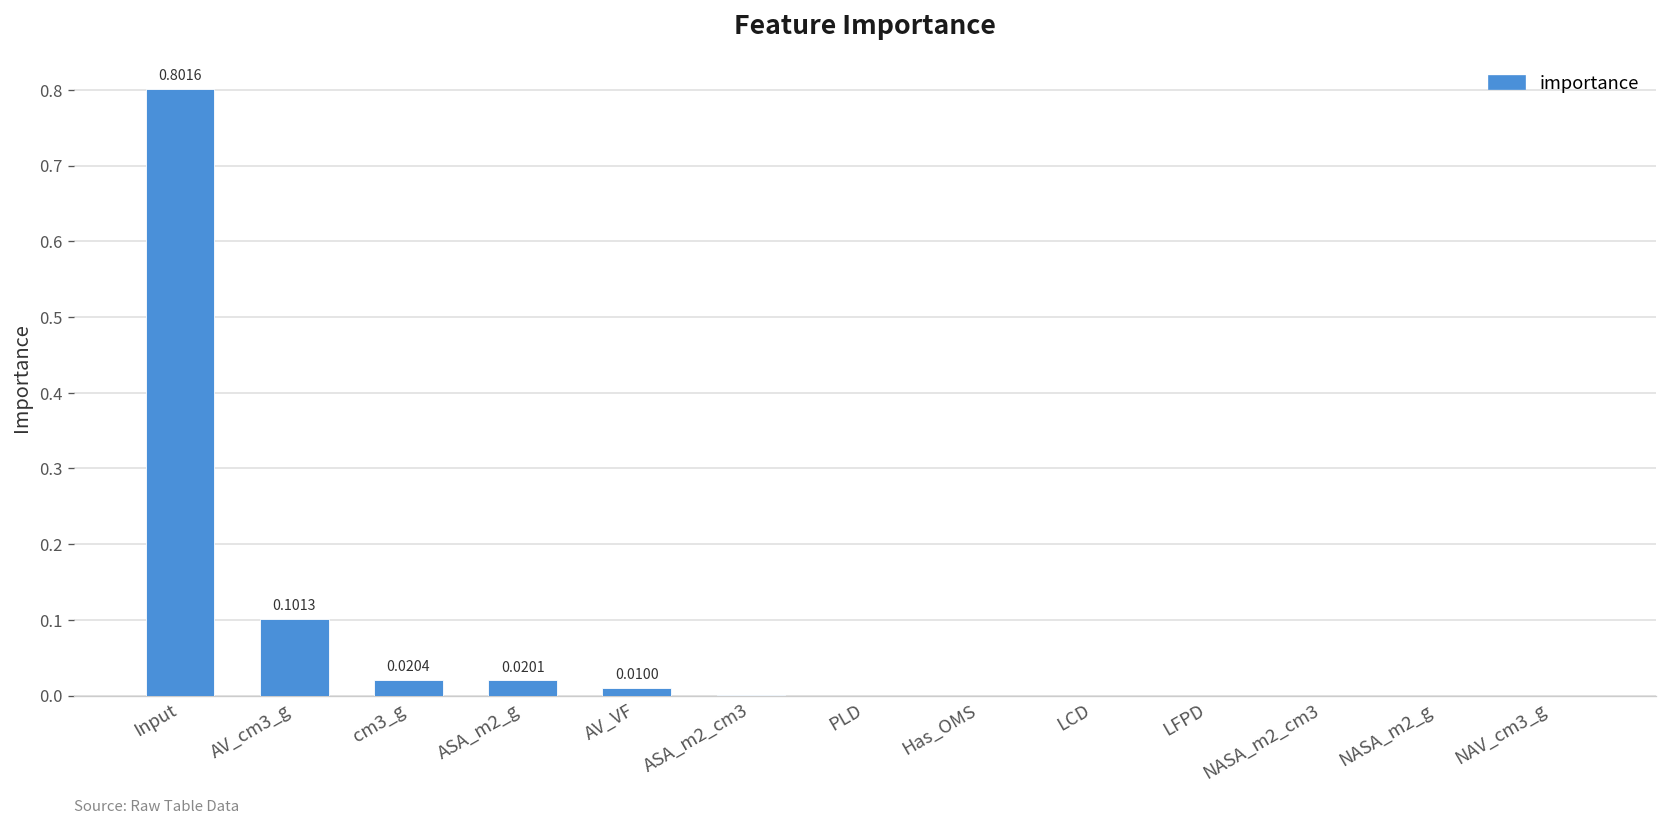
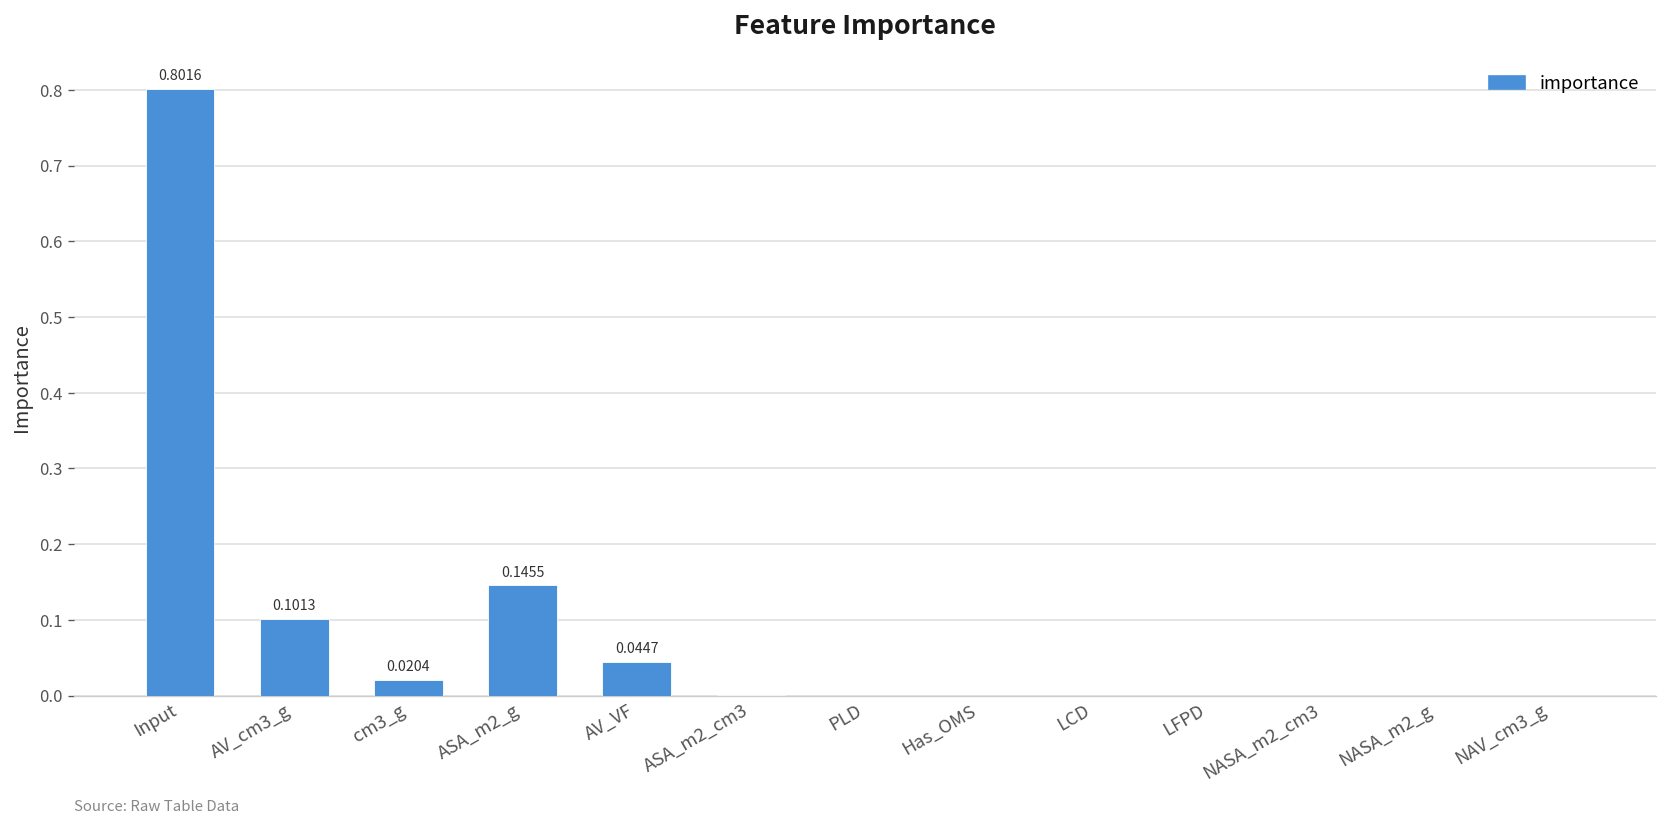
ASA_m2_g: 0.0201 -> 0.1455
AV_VF: 0.0100 -> 0.0447
